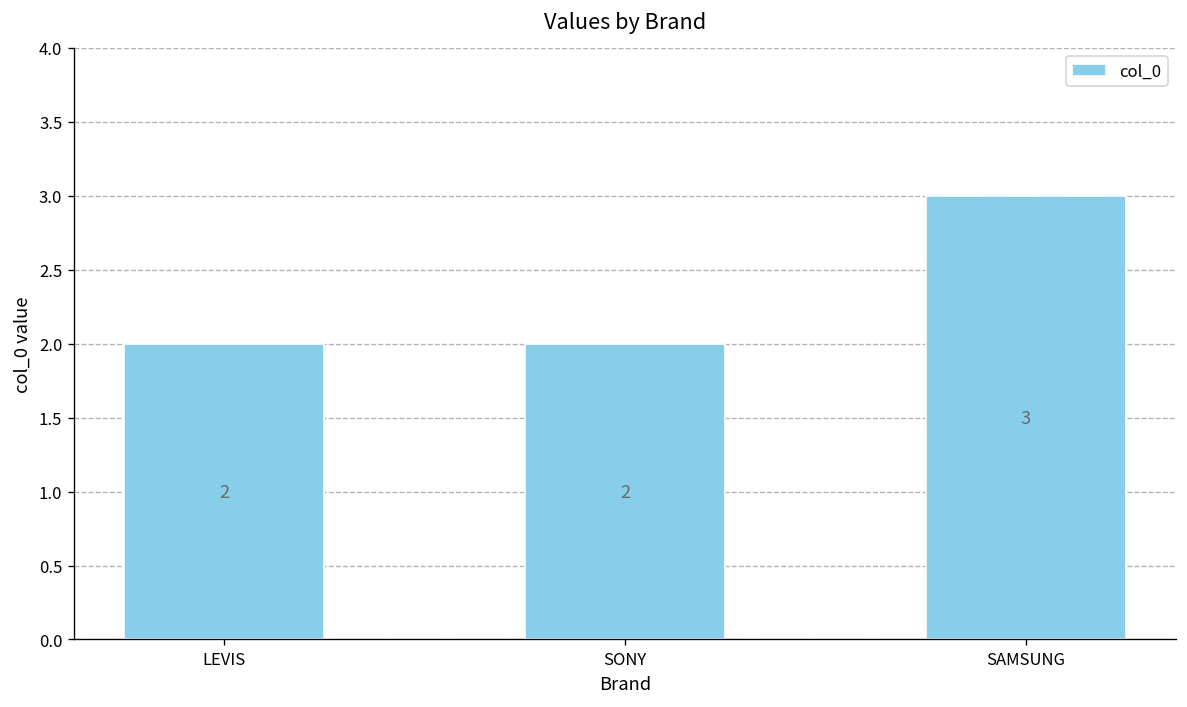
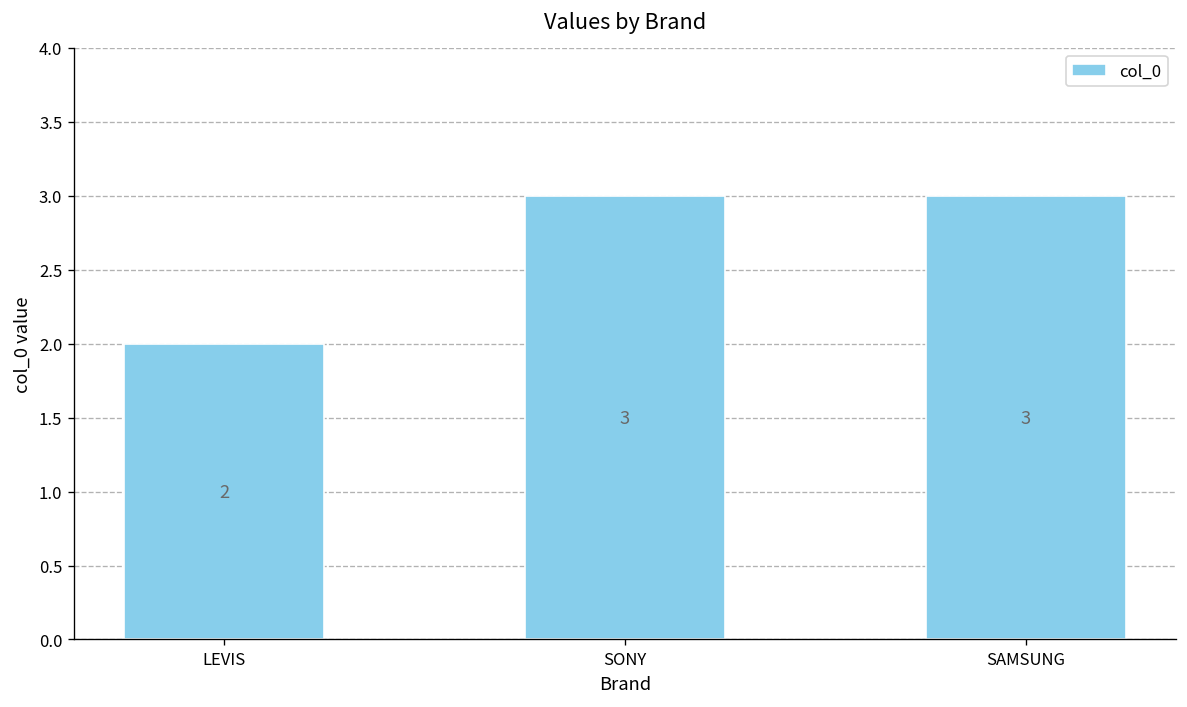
SONY: 2 -> 3
